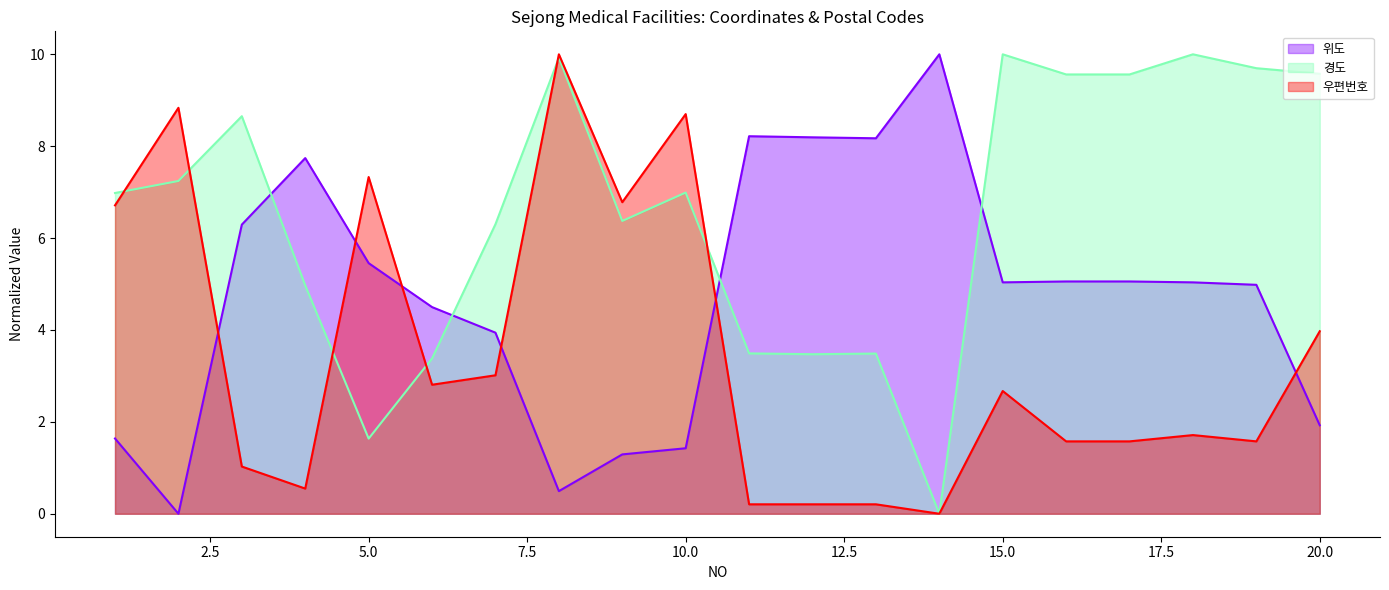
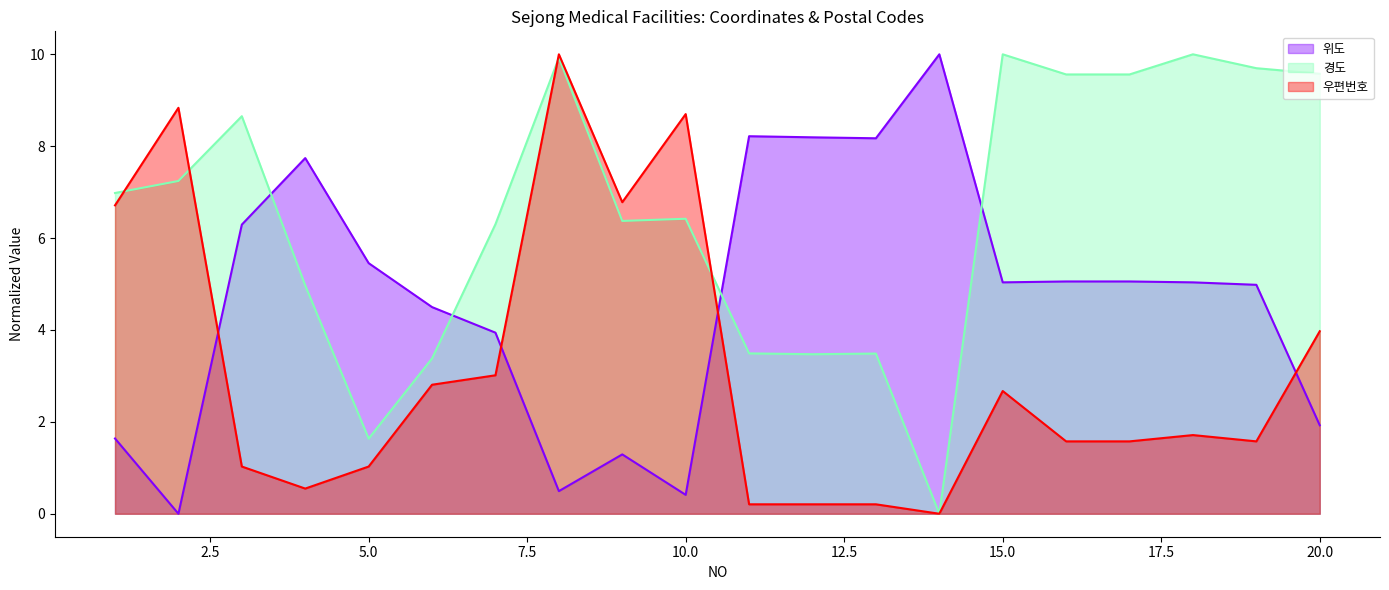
우편번호, 5.0: 7.3 -> 1.0
위도, 10.0: 1.4 -> 0.4
경도, 10.0: 7.0 -> 6.4
